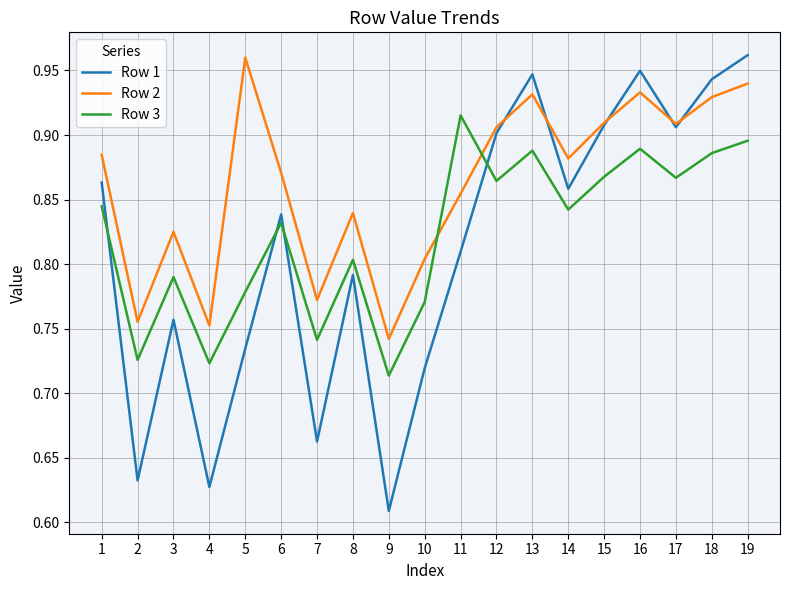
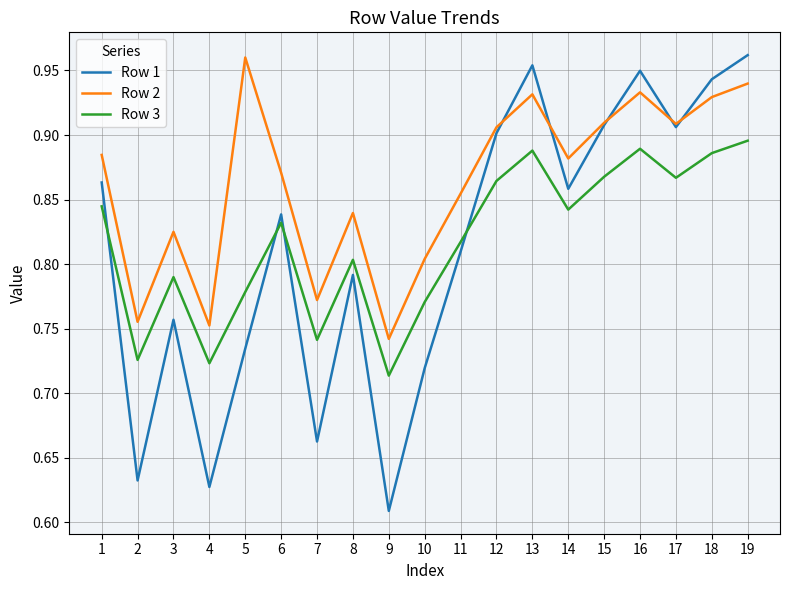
Row 3, 11: 0.915 -> 0.817
Row 1, 13: 0.947 -> 0.954
